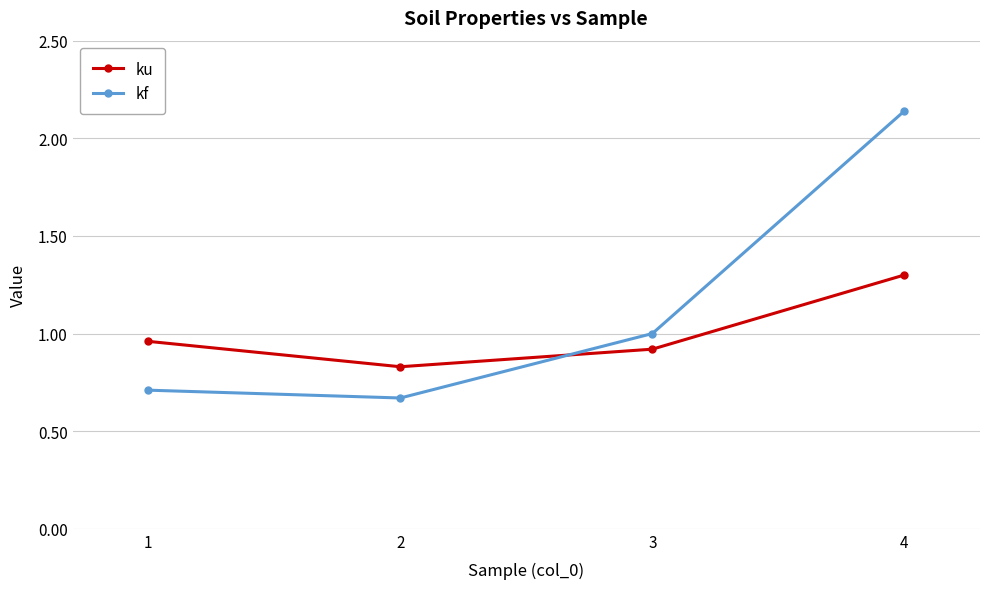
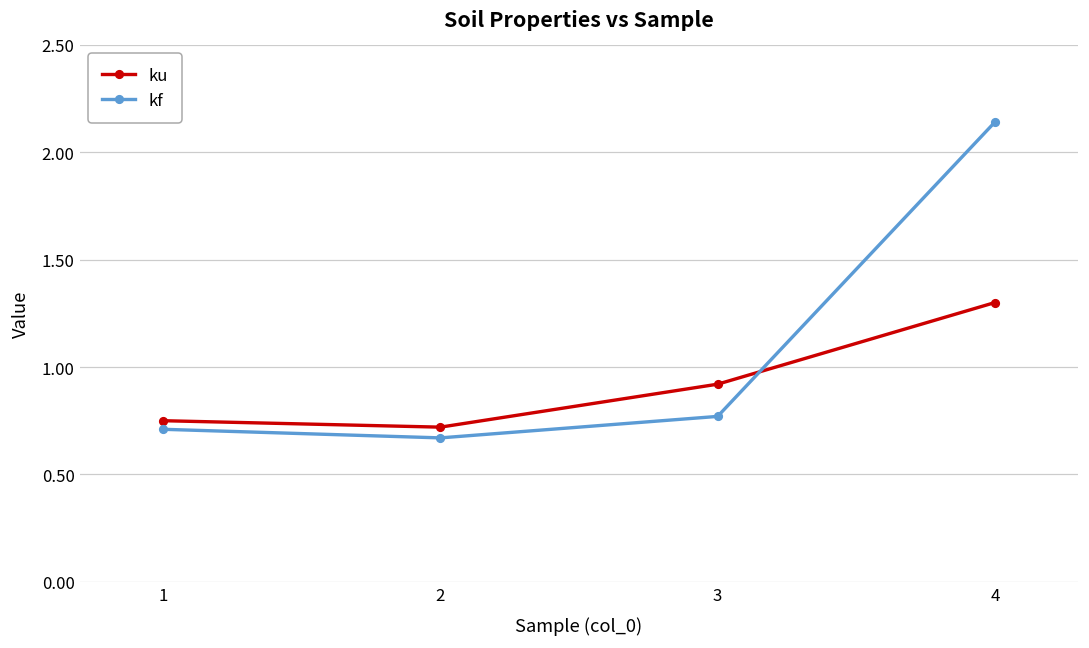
ku, 1: 0.96 -> 0.75
ku, 2: 0.83 -> 0.72
kf, 3: 1.00 -> 0.77
